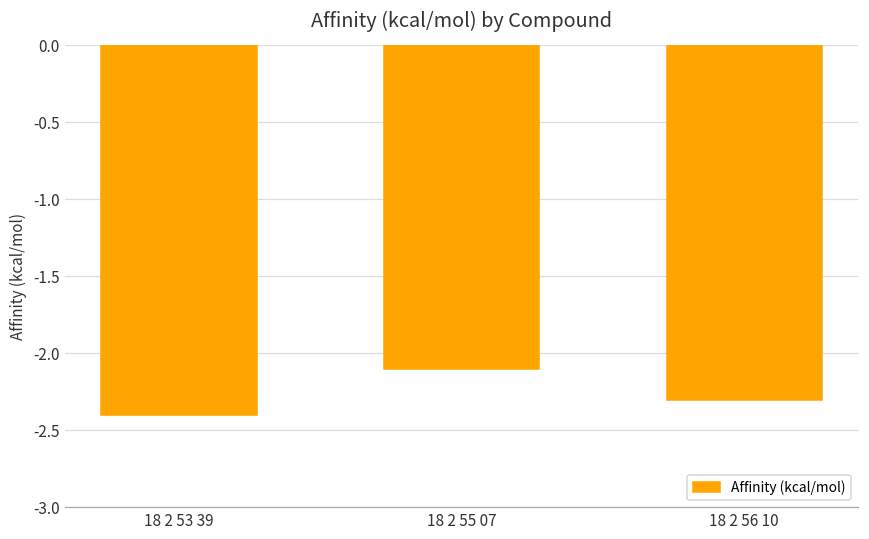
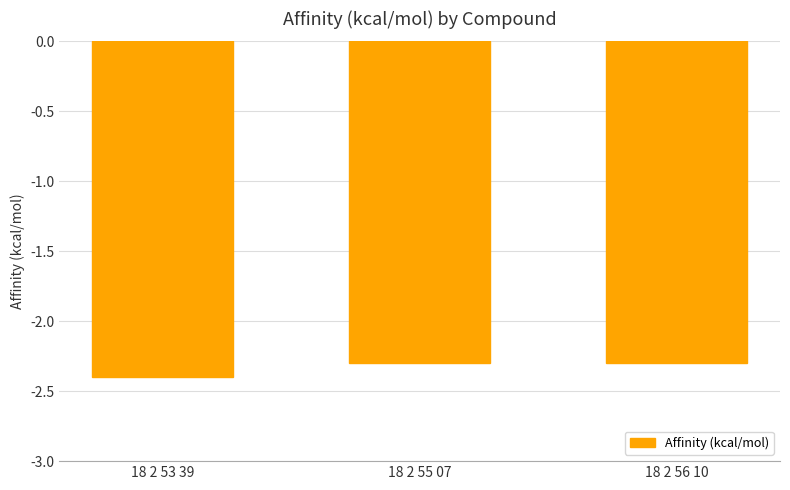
18 2 55 07: -2.1 -> -2.3
